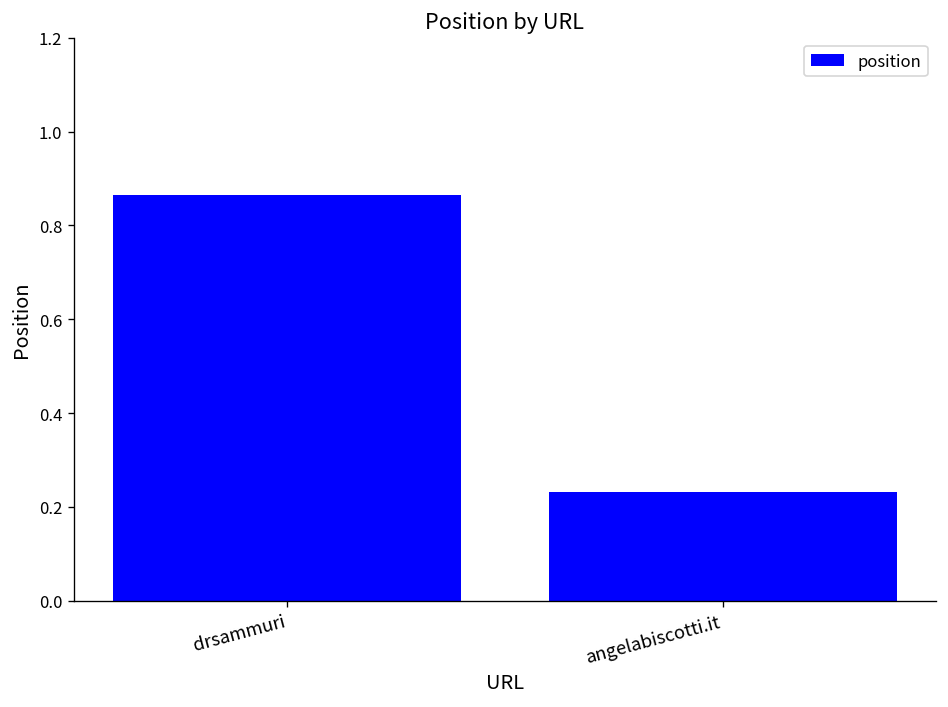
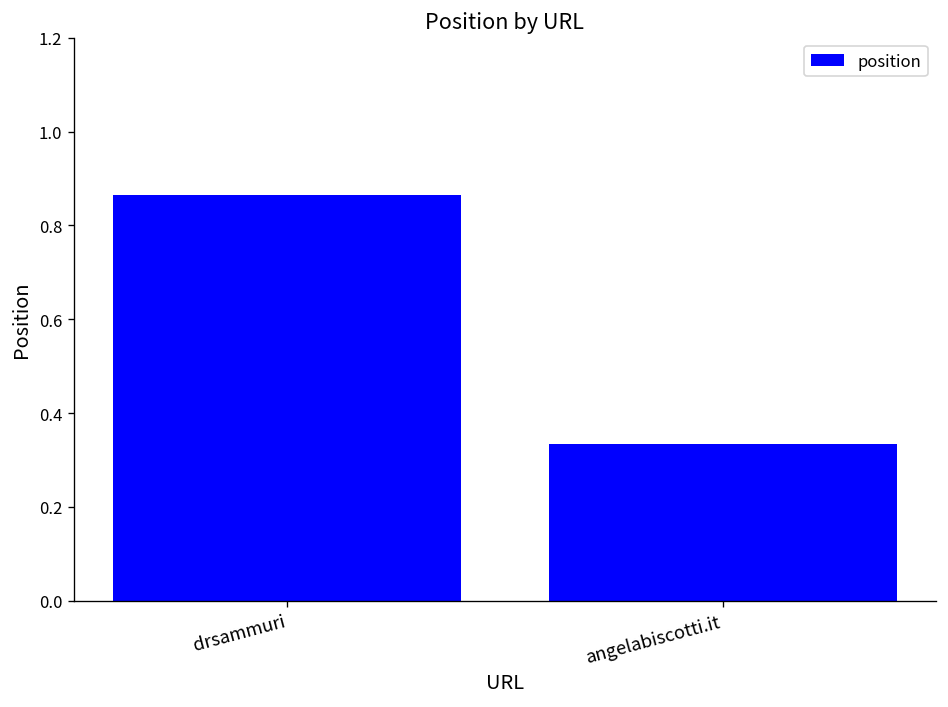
angelabiscotti.it: 0.23 -> 0.33
